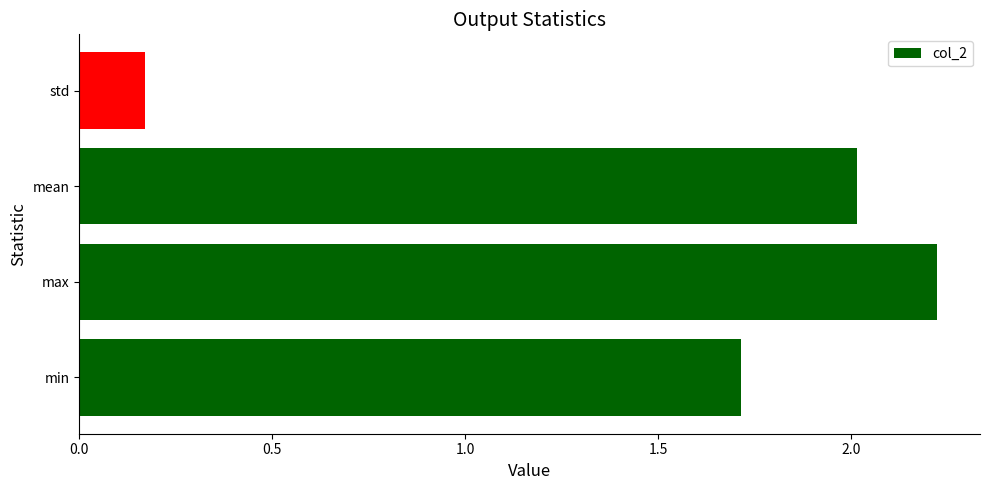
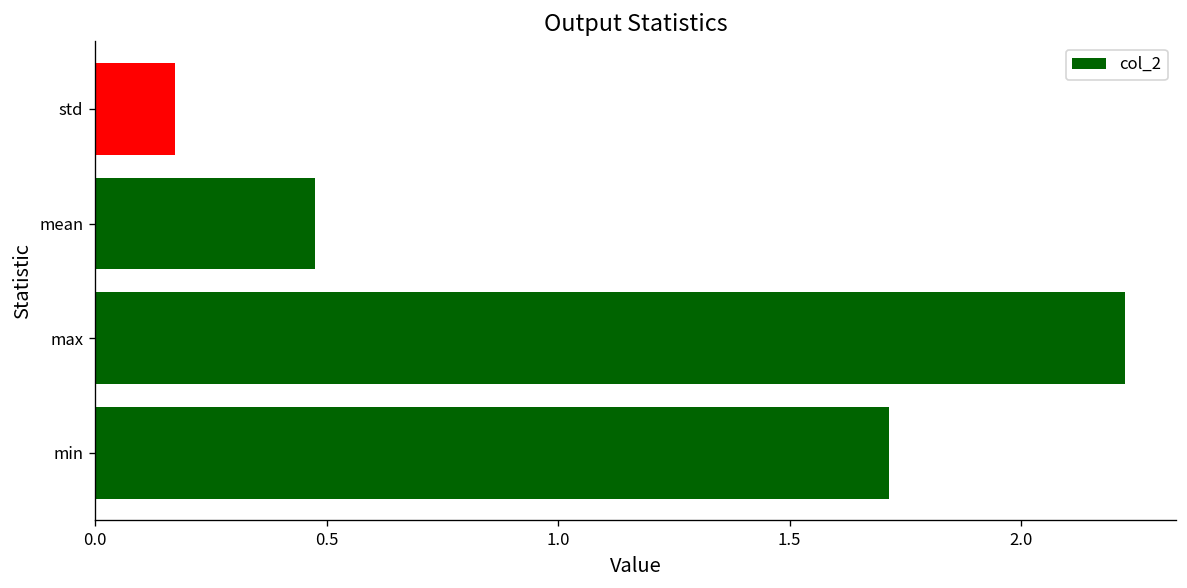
mean: 2.02 -> 0.47
